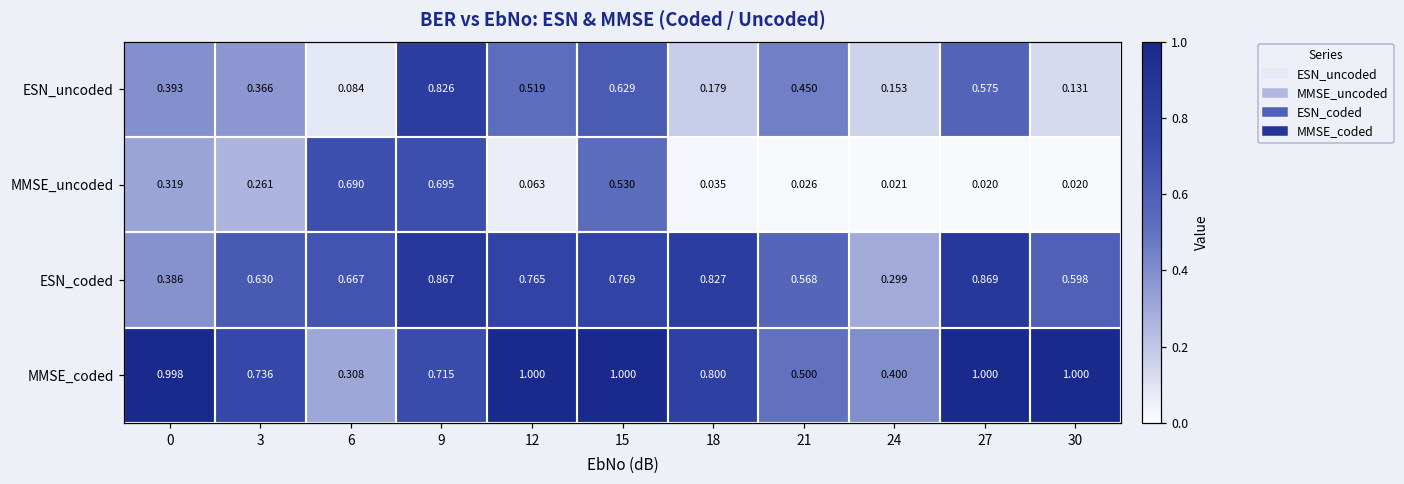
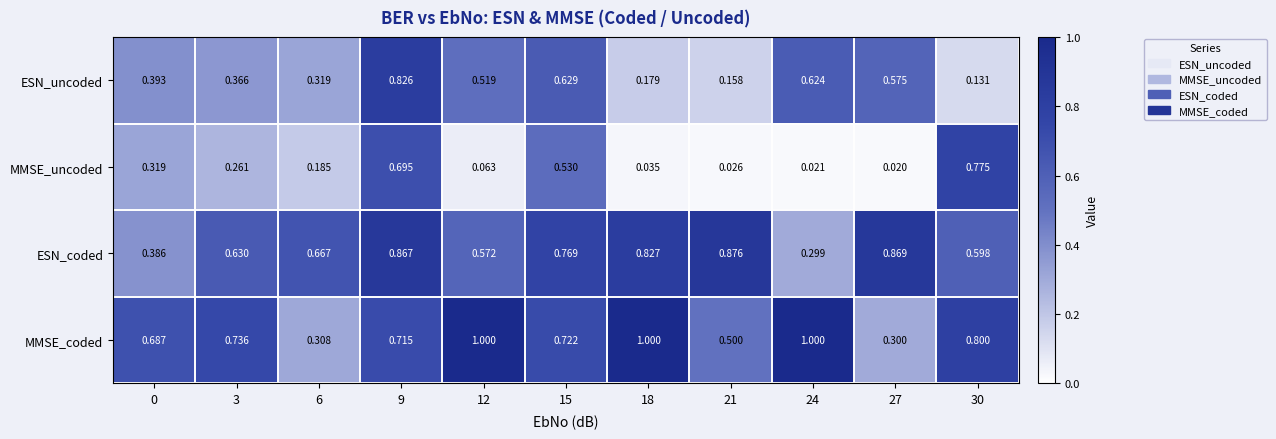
ESN_uncoded, 6: 0.084 -> 0.319
ESN_uncoded, 21: 0.450 -> 0.158
ESN_uncoded, 24: 0.153 -> 0.624
MMSE_uncoded, 6: 0.690 -> 0.185
MMSE_uncoded, 30: 0.020 -> 0.775
ESN_coded, 12: 0.765 -> 0.572
ESN_coded, 21: 0.568 -> 0.876
MMSE_coded, 0: 0.998 -> 0.687
MMSE_coded, 15: 1.000 -> 0.722
MMSE_coded, 18: 0.800 -> 1.000
MMSE_coded, 24: 0.400 -> 1.000
MMSE_coded, 27: 1.000 -> 0.300
MMSE_coded, 30: 1.000 -> 0.800
